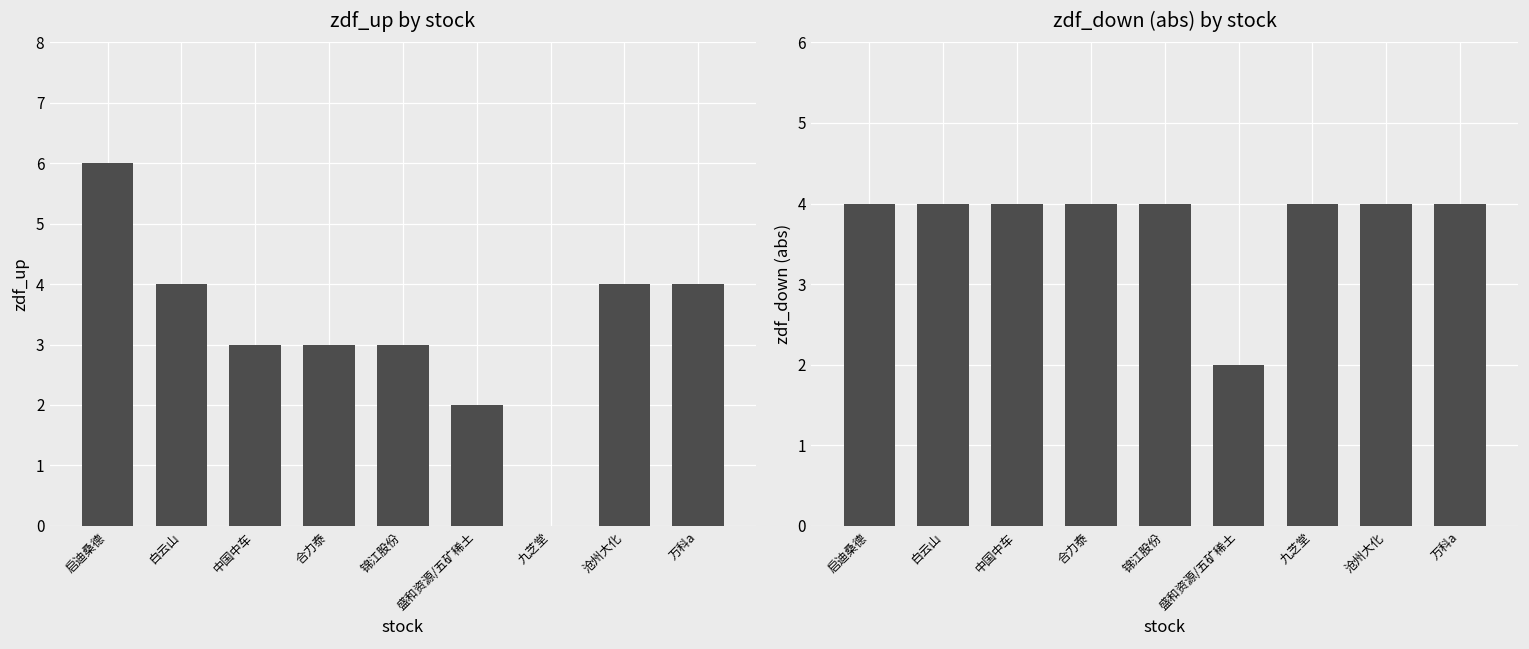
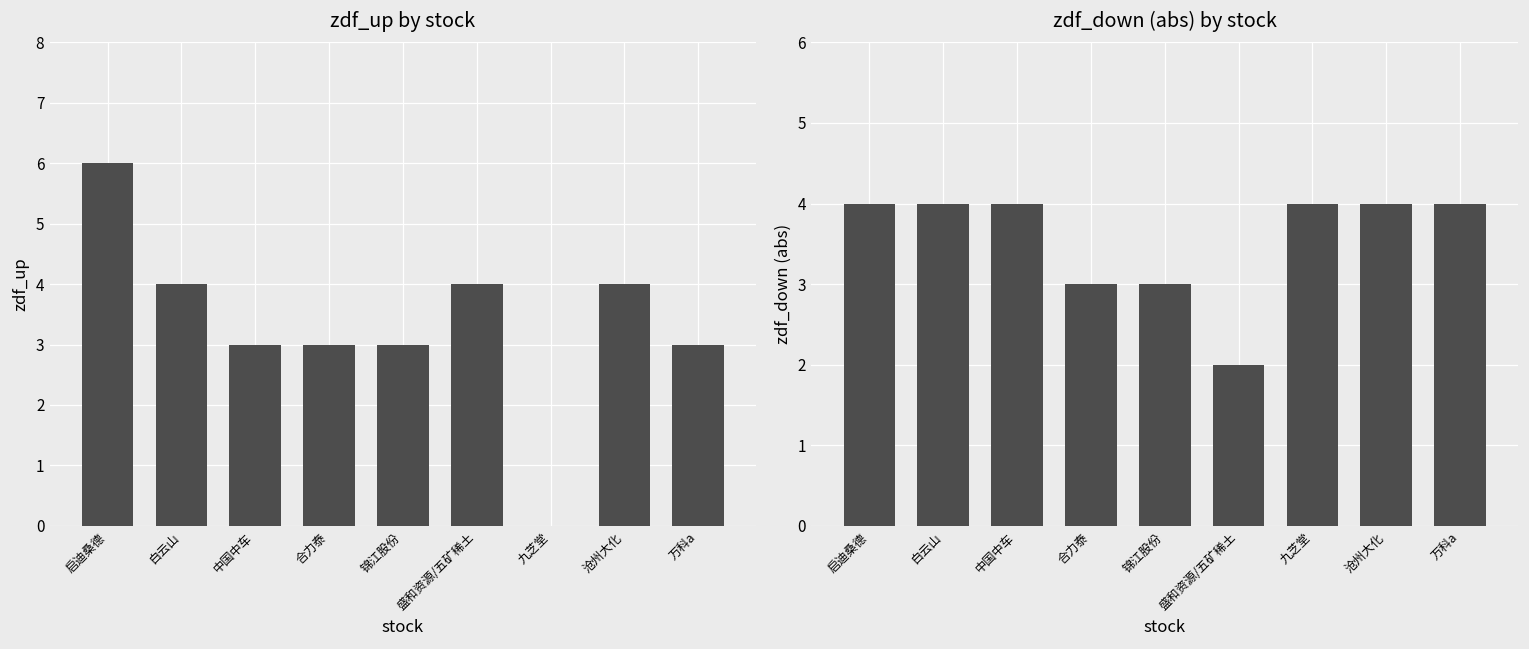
zdf_up by stock, 盛和资源/五矿稀土: 2 -> 4
zdf_up by stock, 万科a: 4 -> 3
zdf_down (abs) by stock, 合力泰: 4.0 -> 3.0
zdf_down (abs) by stock, 锦江股份: 4.0 -> 3.0
